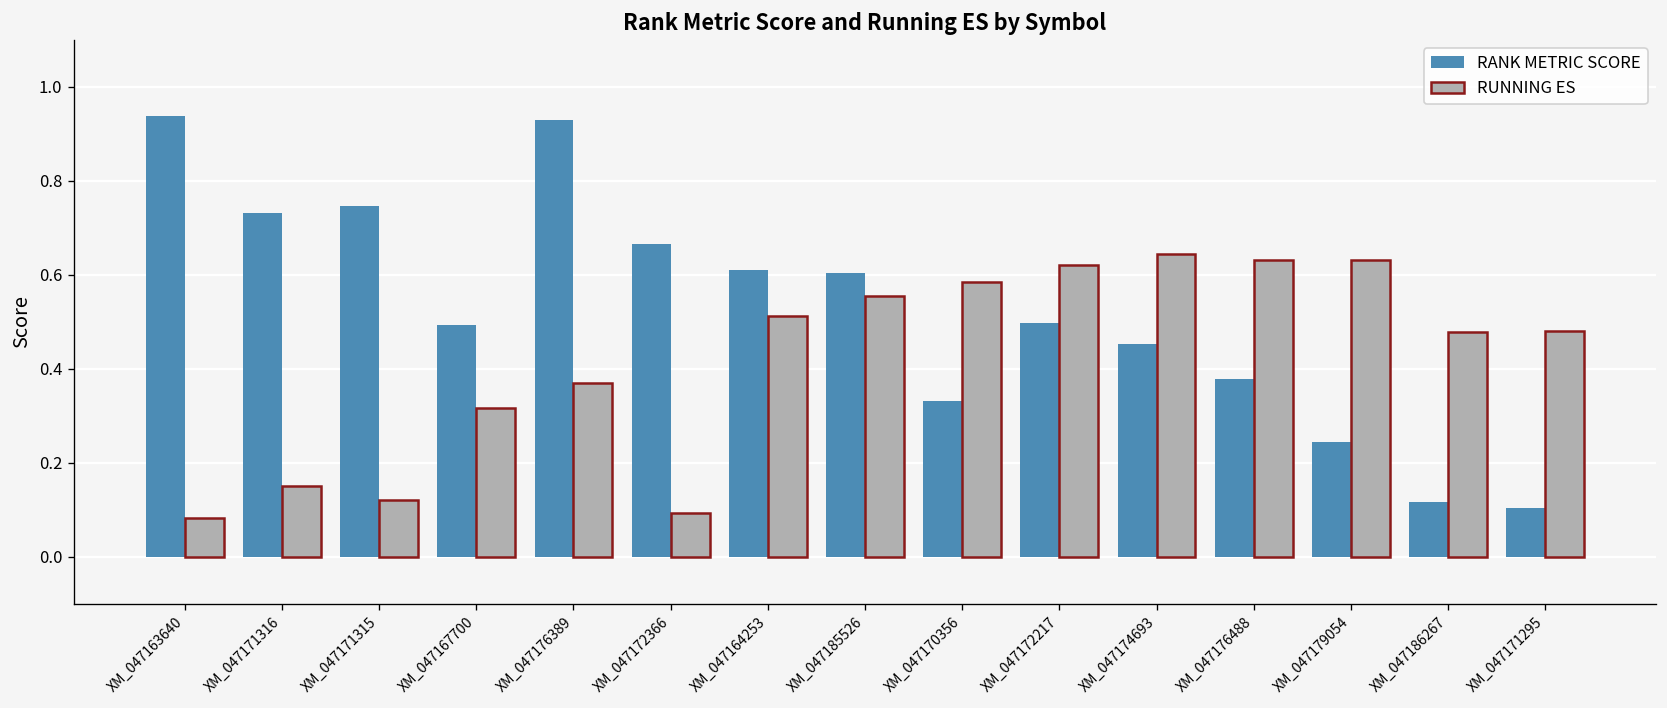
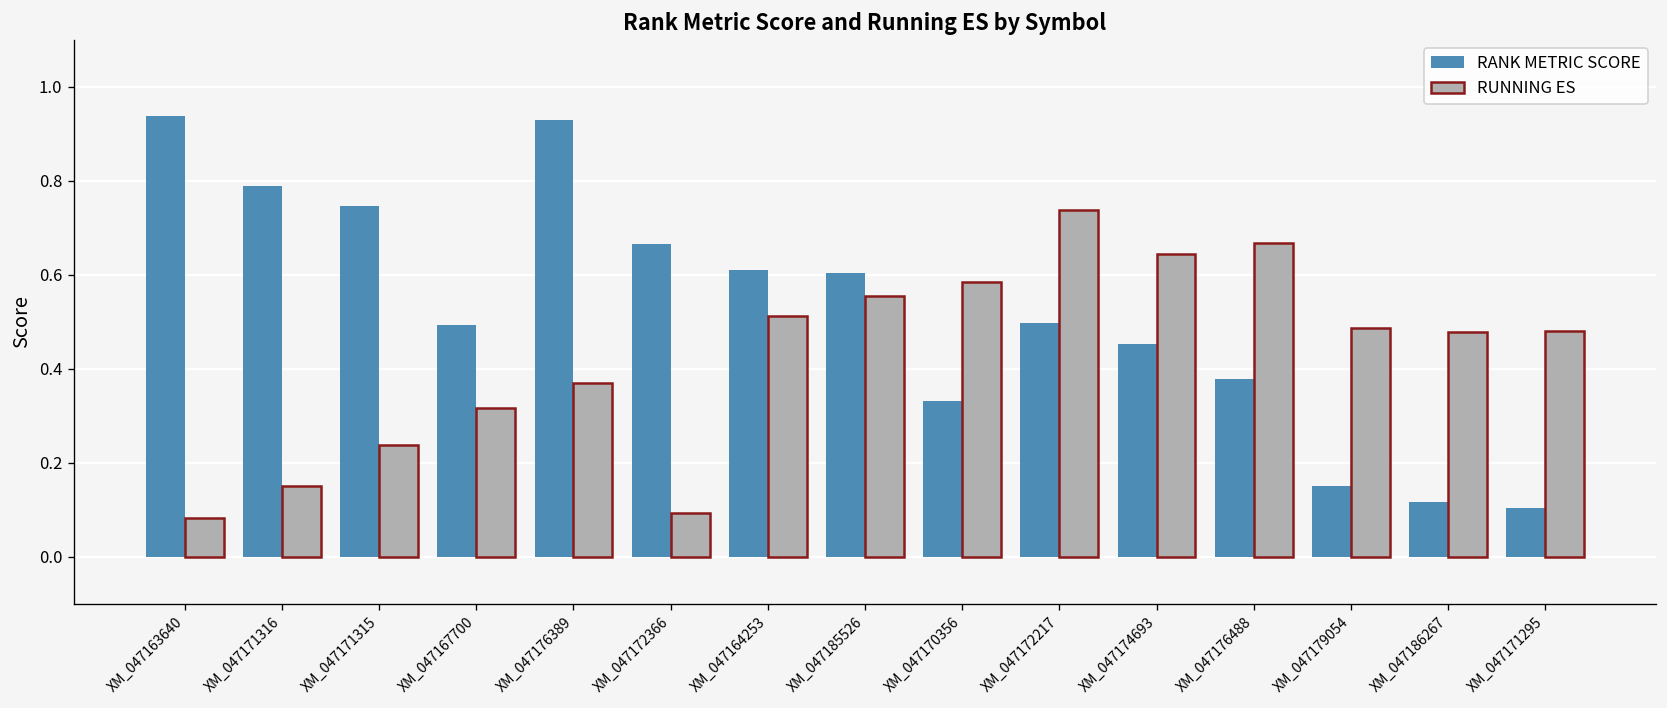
RANK METRIC SCORE, XM_047171316: 0.73 -> 0.79
RUNNING ES, XM_047171315: 0.12 -> 0.24
RUNNING ES, XM_047172217: 0.62 -> 0.74
RUNNING ES, XM_047176488: 0.63 -> 0.67
RANK METRIC SCORE, XM_047179054: 0.24 -> 0.15
RUNNING ES, XM_047179054: 0.63 -> 0.49
